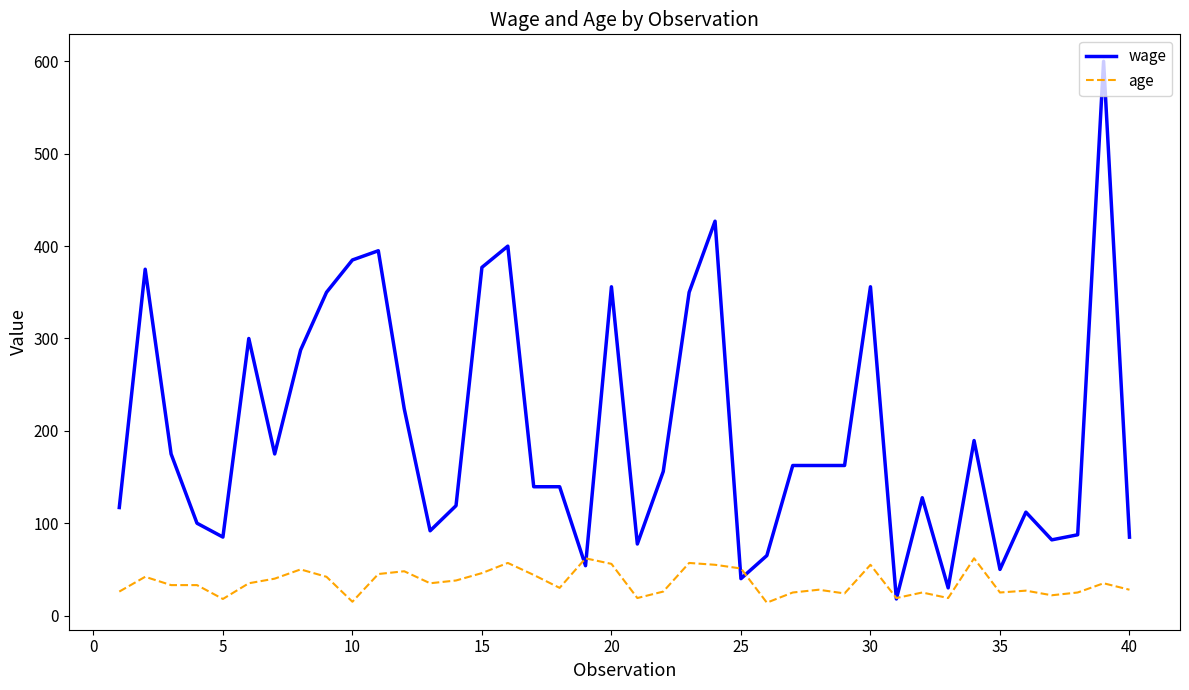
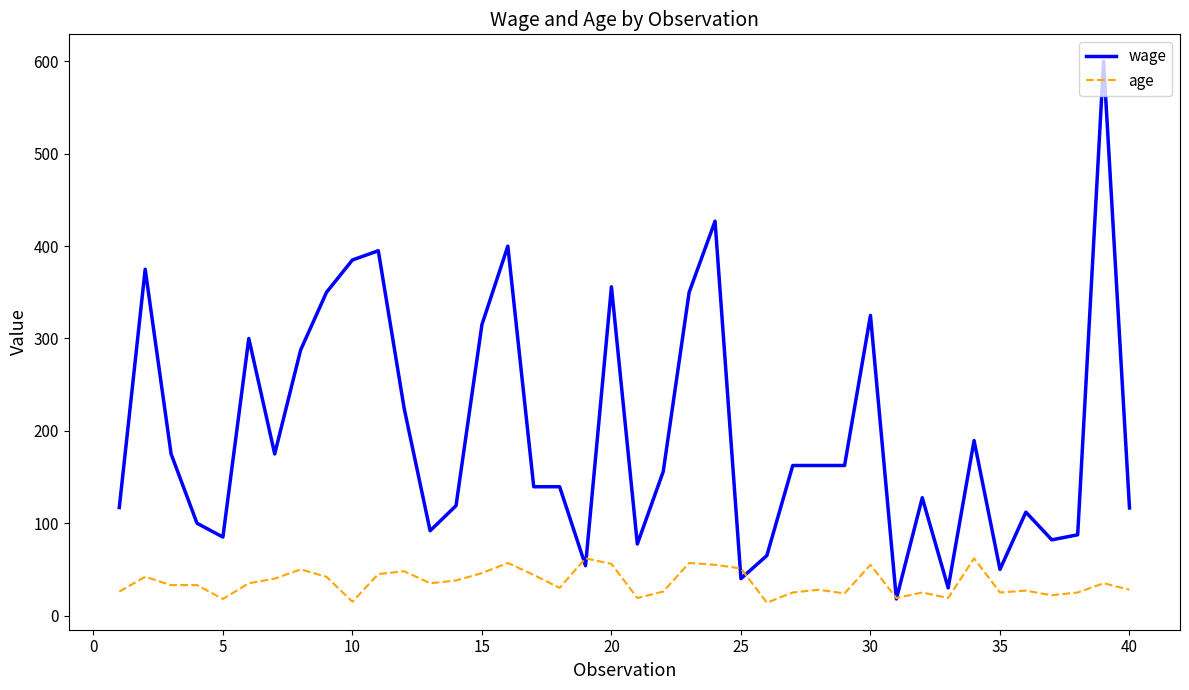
wage, 15: 380 -> 320
wage, 30: 360 -> 330
wage, 40: 80 -> 120
